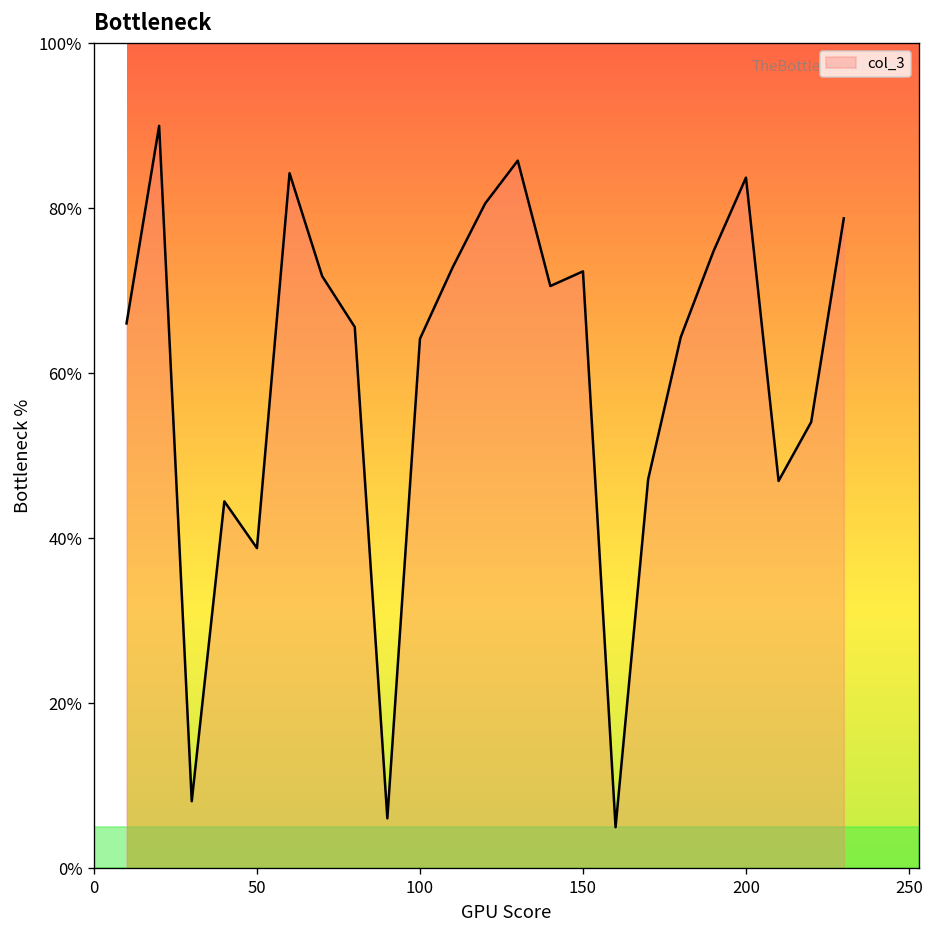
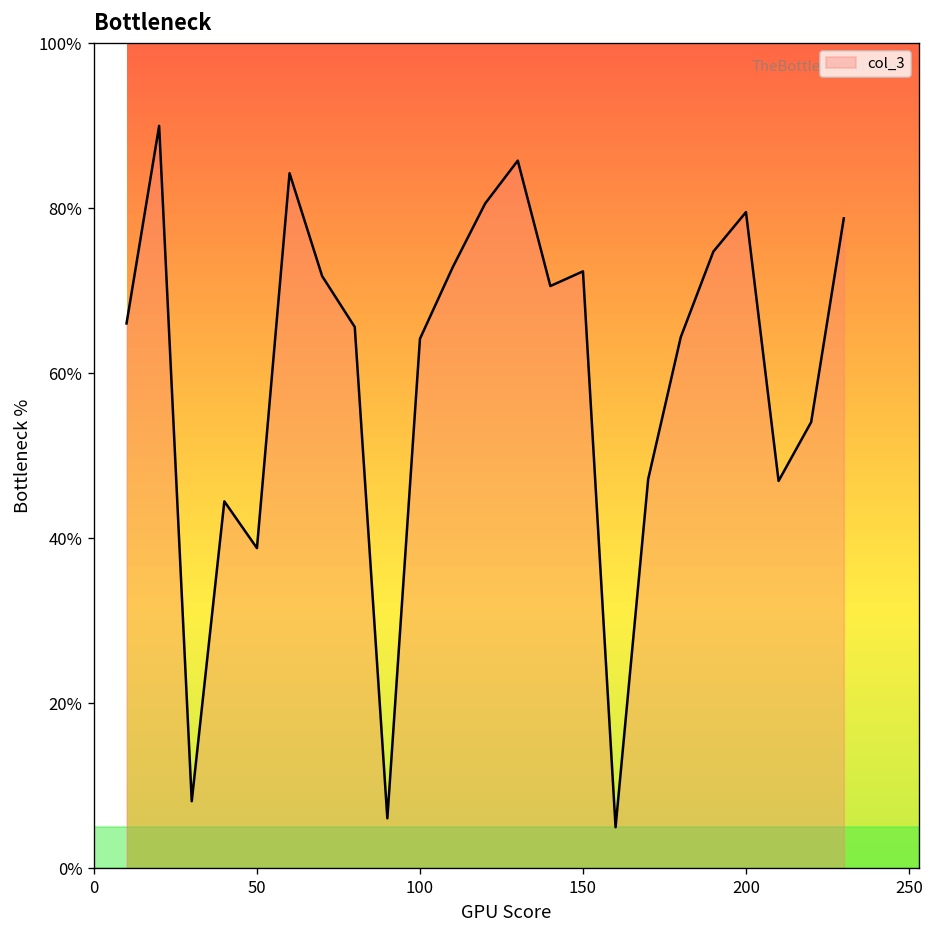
200: 84% -> 80%
